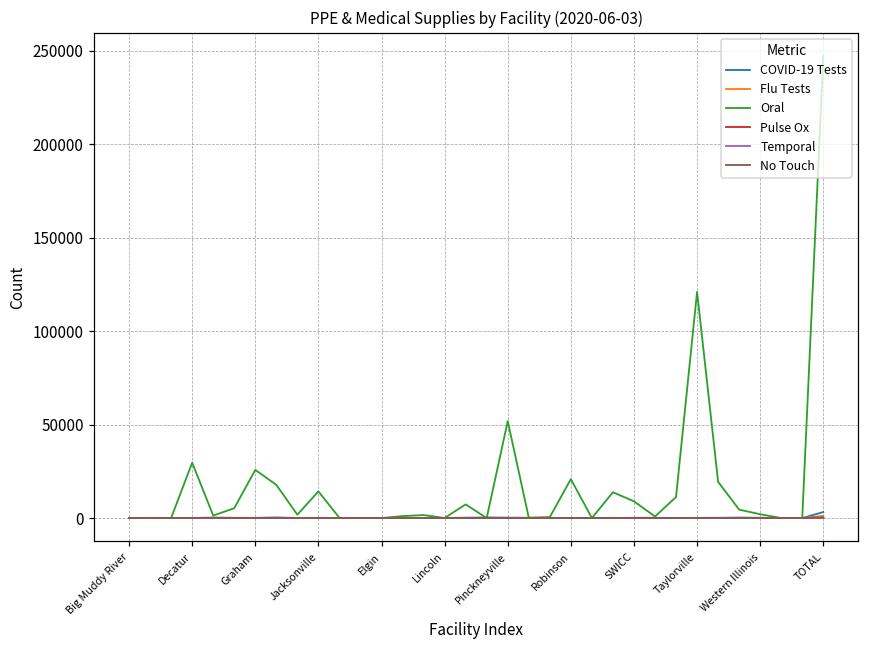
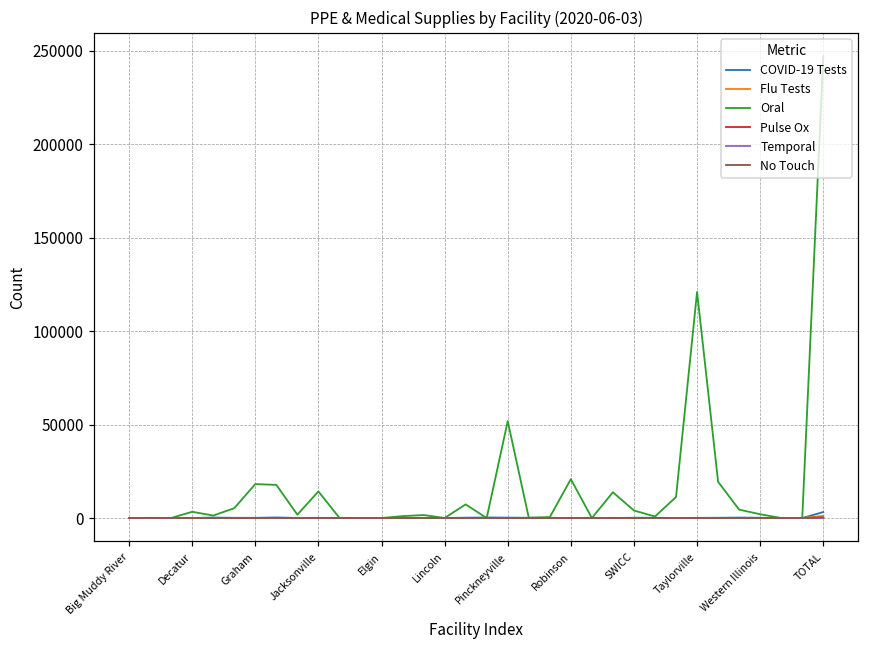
Oral, Decatur: 30000 -> 3000
Oral, Graham: 26000 -> 18000
Oral, SWICC: 9000 -> 4000
